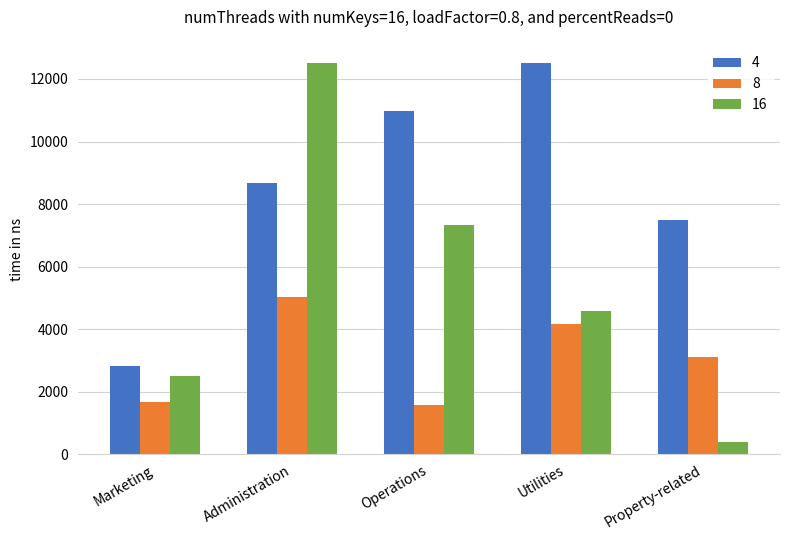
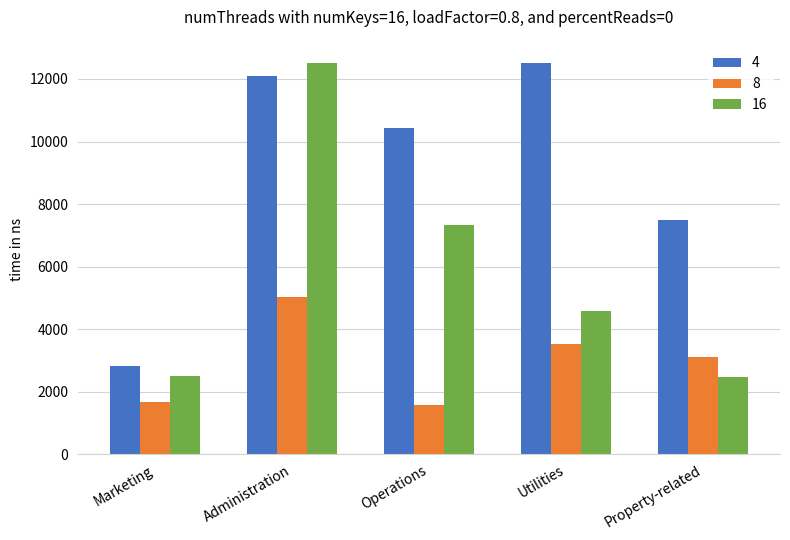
4, Administration: 8700 -> 12100
4, Operations: 11000 -> 10400
8, Utilities: 4200 -> 3500
16, Property-related: 400 -> 2500
